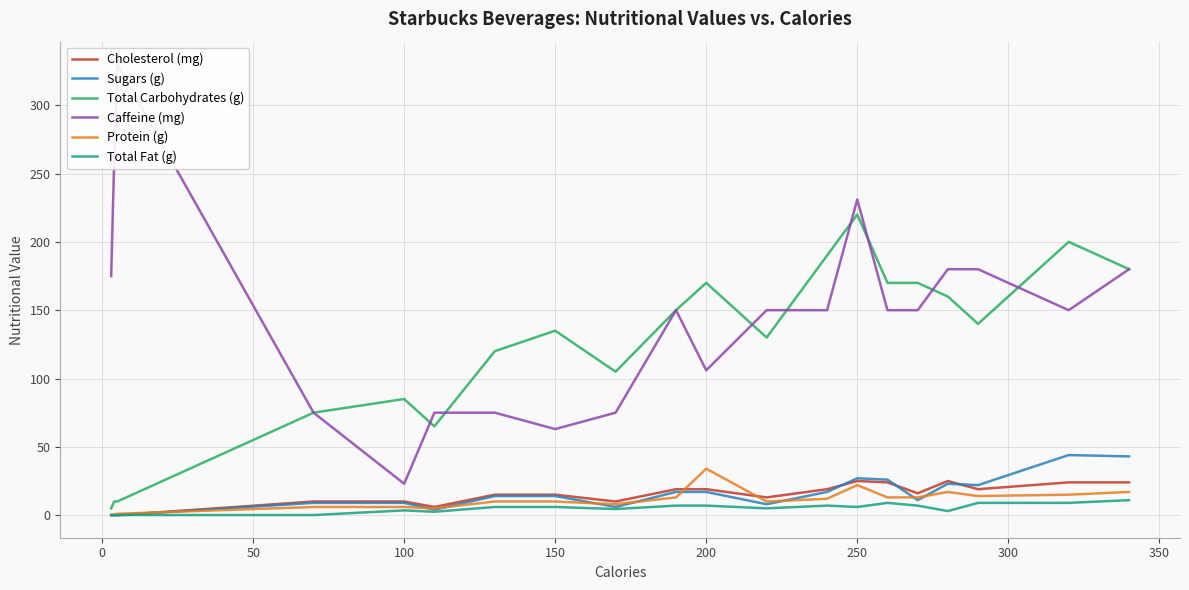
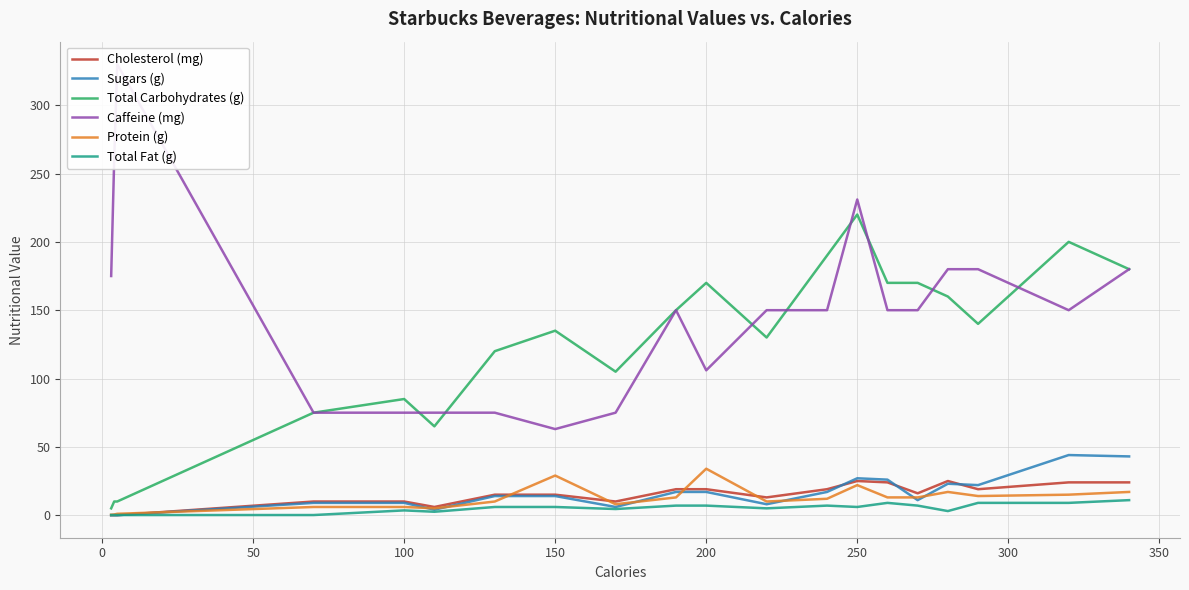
Caffeine (mg), 100: 23 -> 75
Protein (g), 150: 10 -> 29
